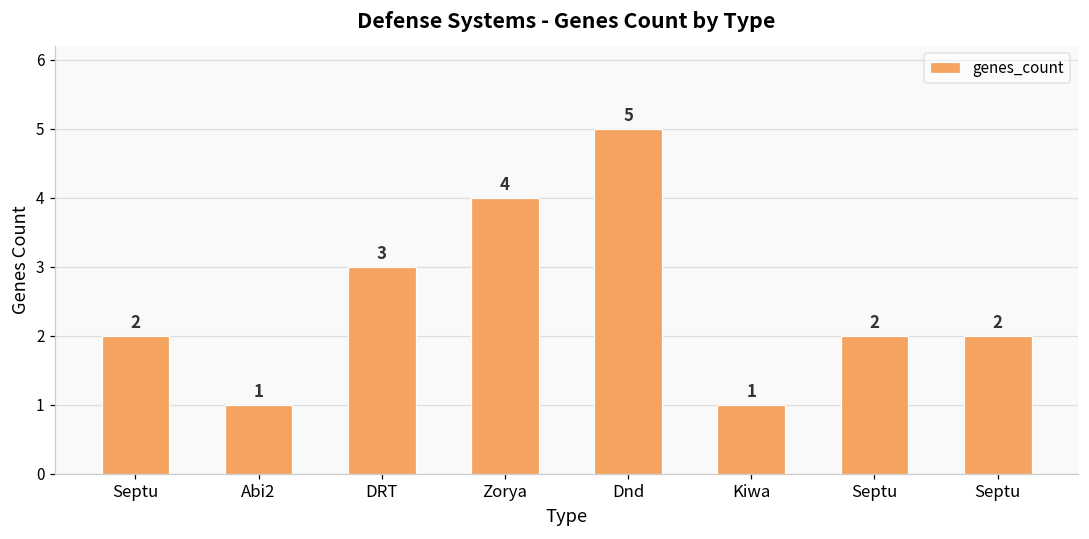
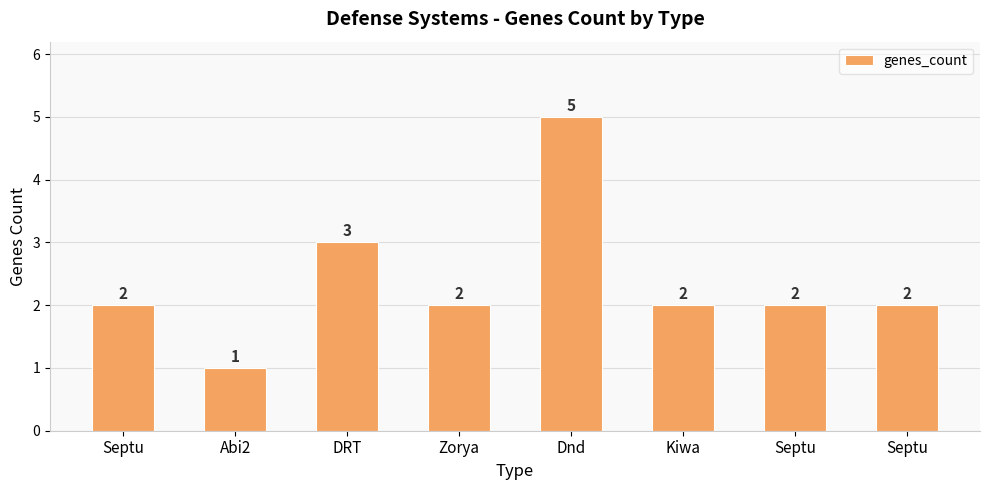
Zorya: 4 -> 2
Kiwa: 1 -> 2
